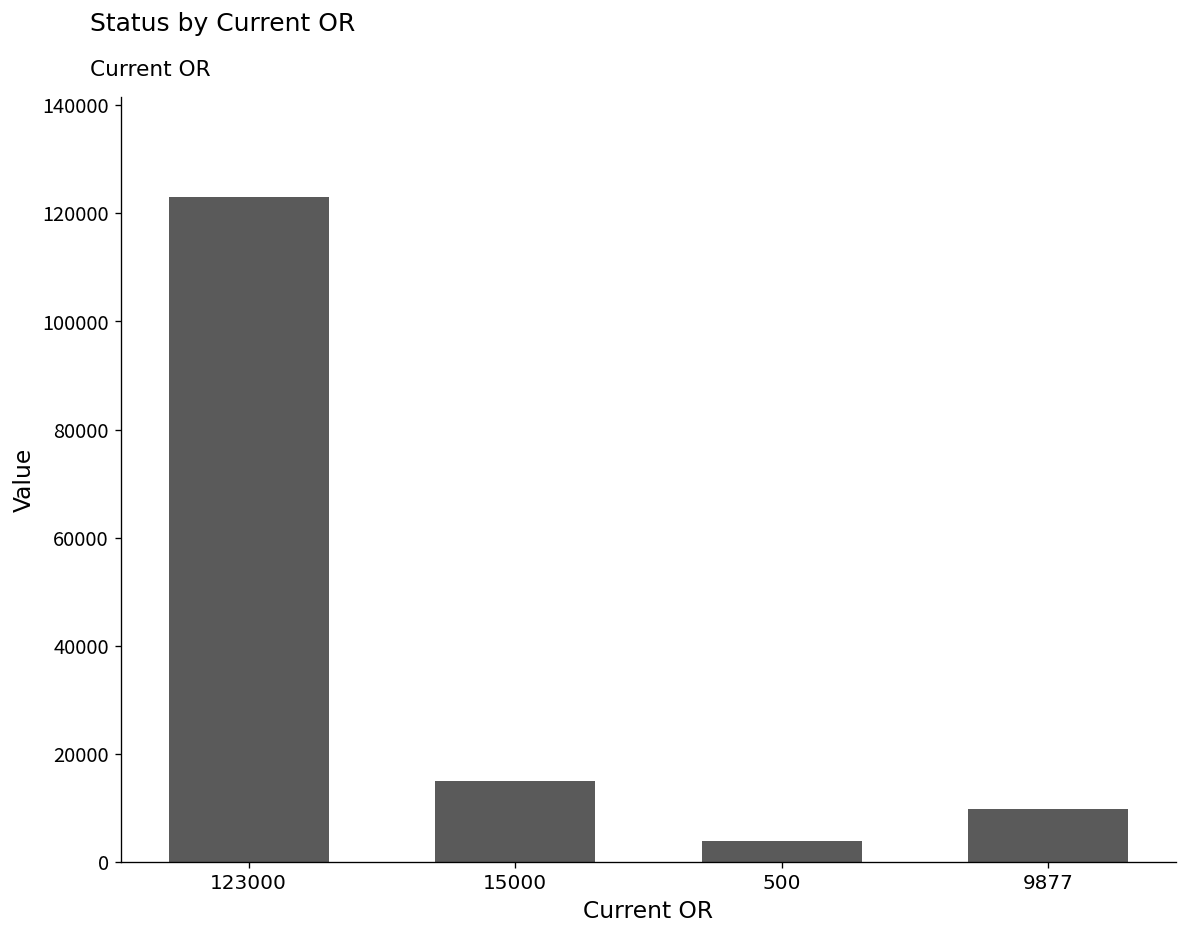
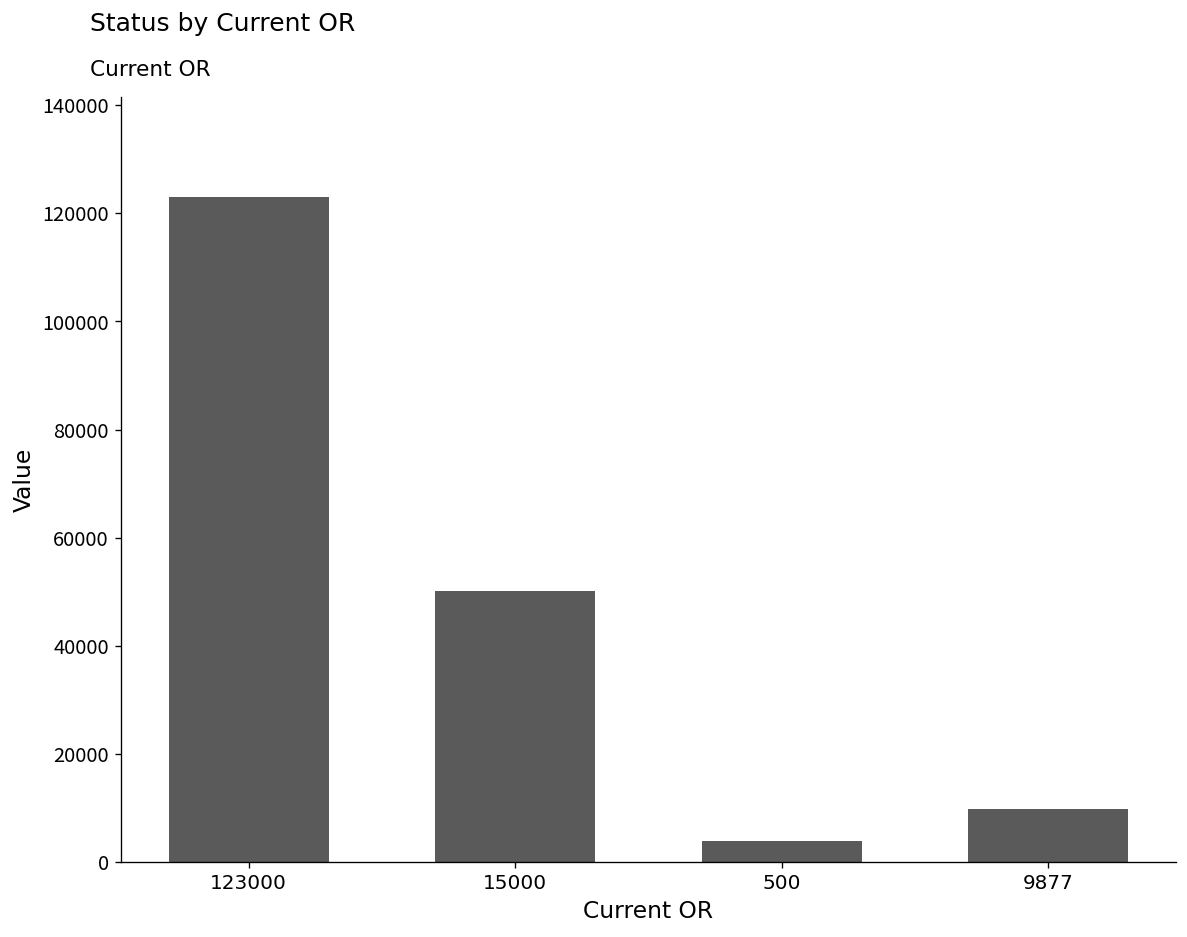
15000: 15000 -> 50000
